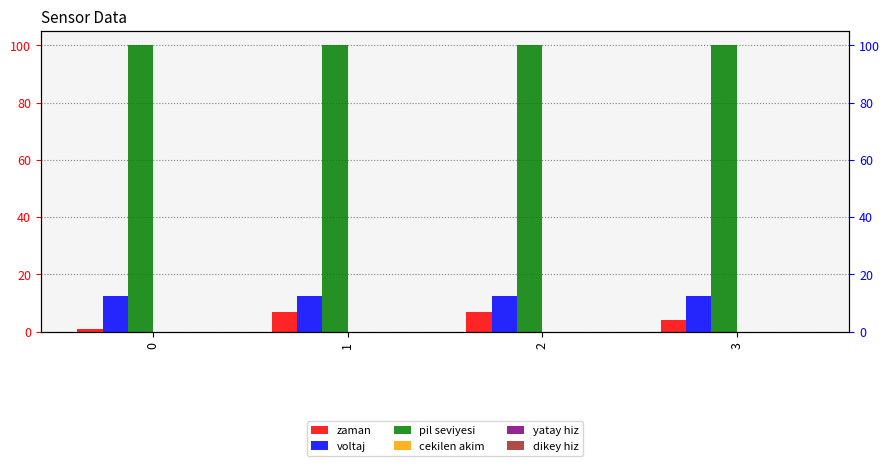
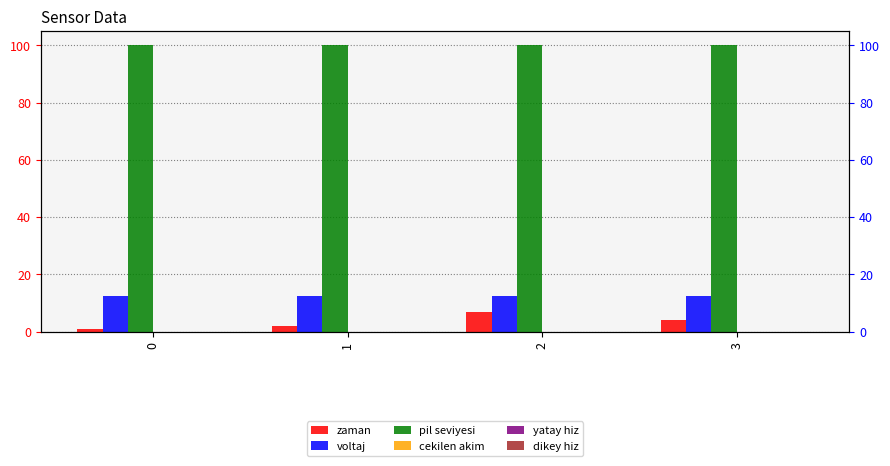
zaman, 1: 7 -> 2
